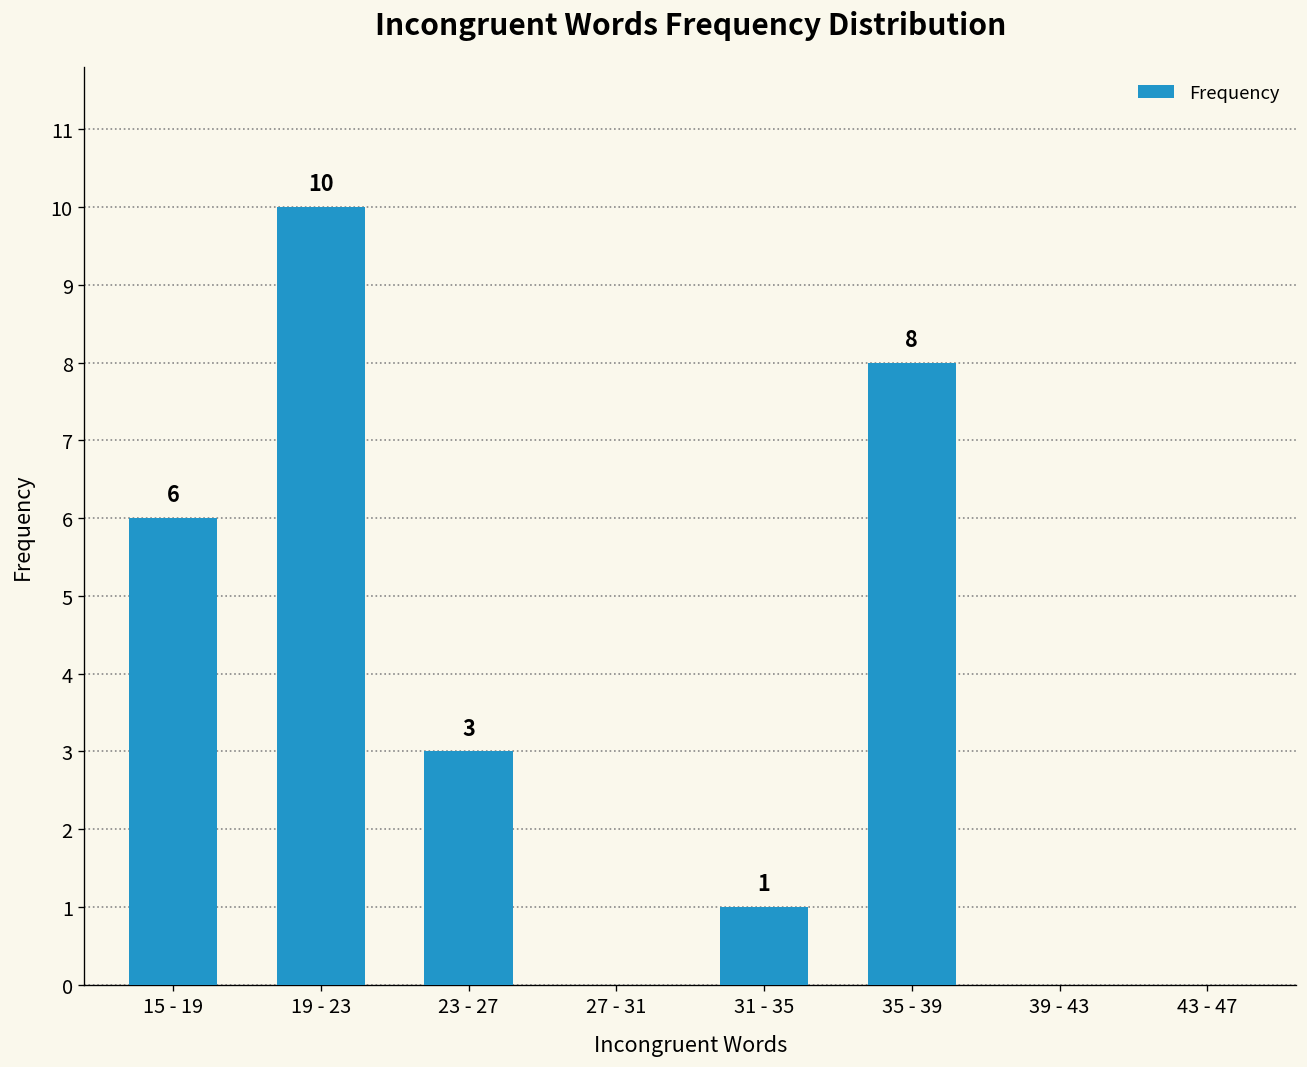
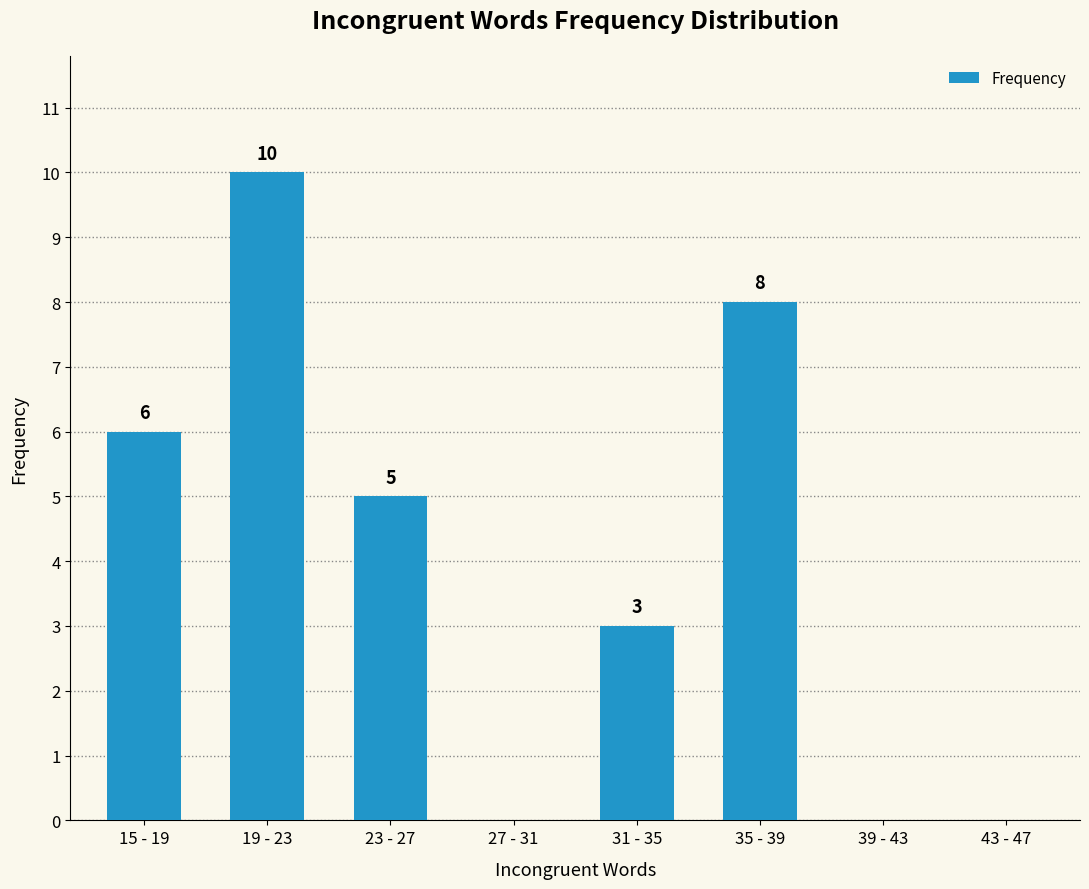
23 - 27: 3 -> 5
31 - 35: 1 -> 3
